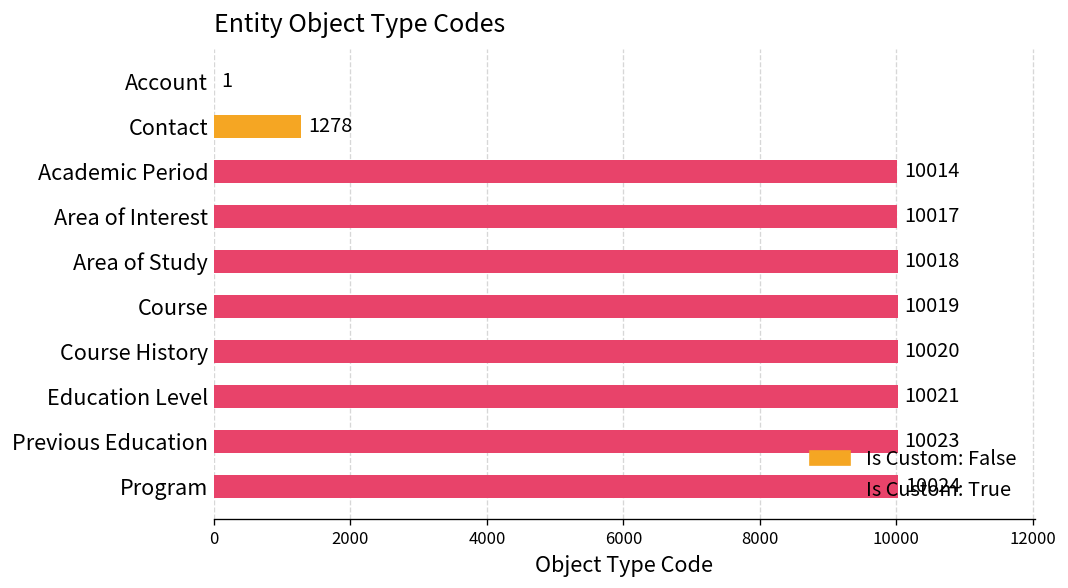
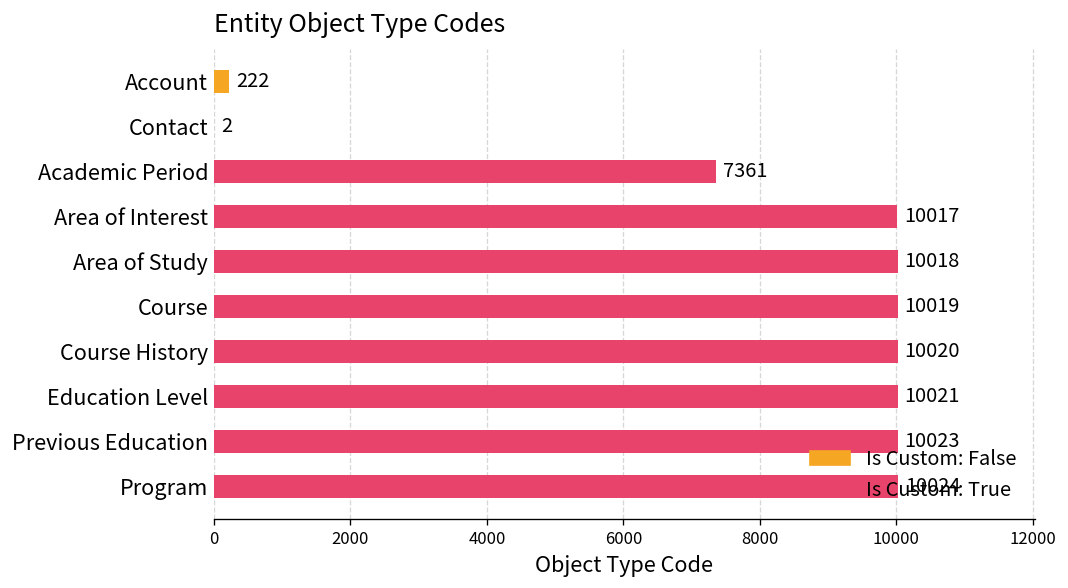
Account: 1 -> 222
Contact: 1278 -> 2
Academic Period: 10014 -> 7361
